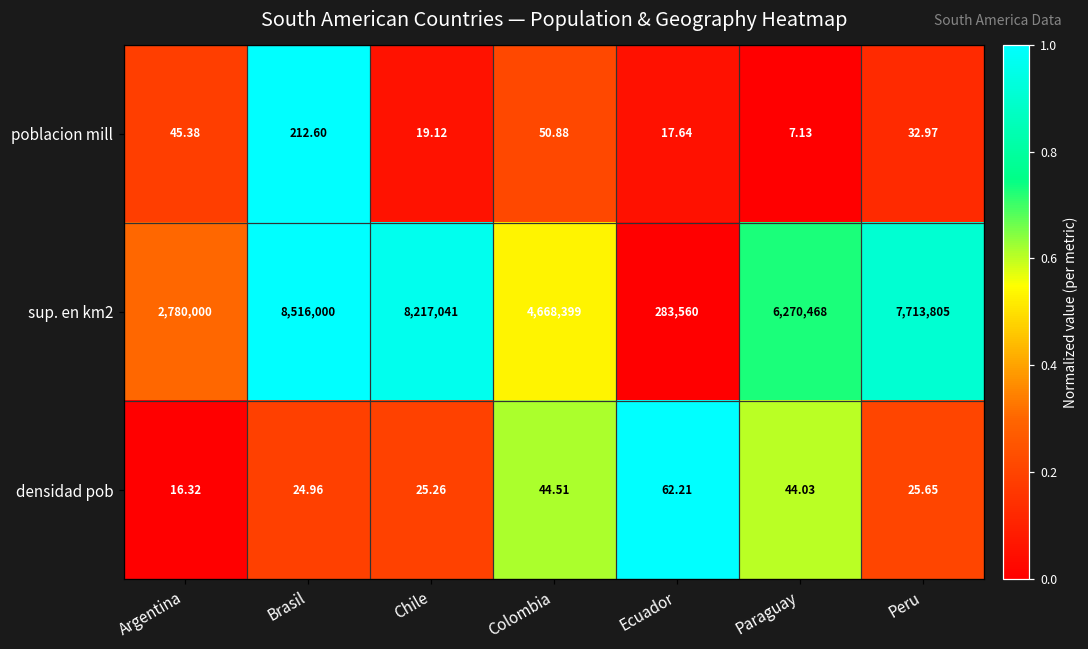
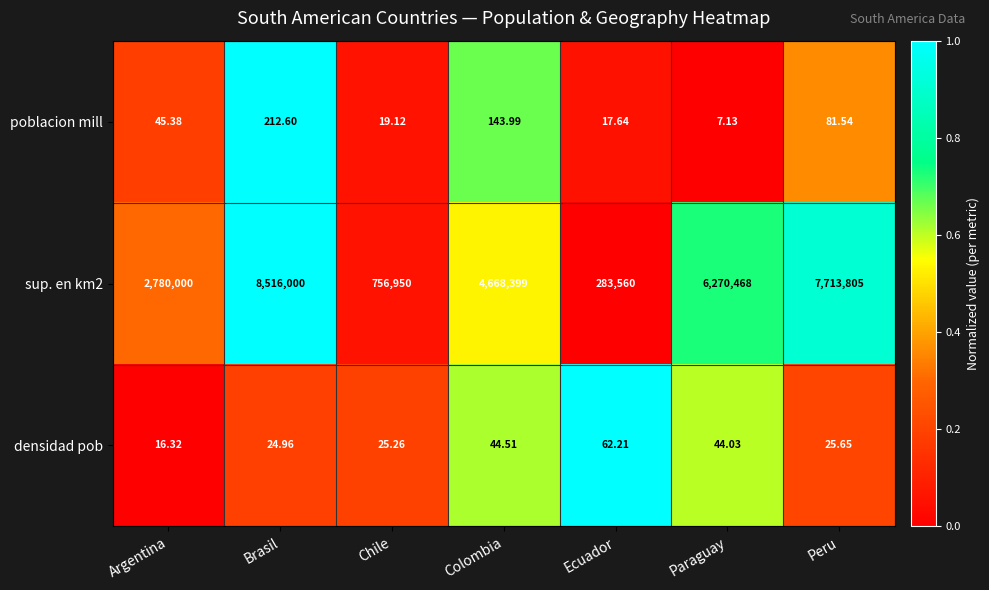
poblacion mill, Colombia: 50.88 -> 143.99
poblacion mill, Peru: 32.97 -> 81.54
sup. en km2, Chile: 8,217,041 -> 756,950
